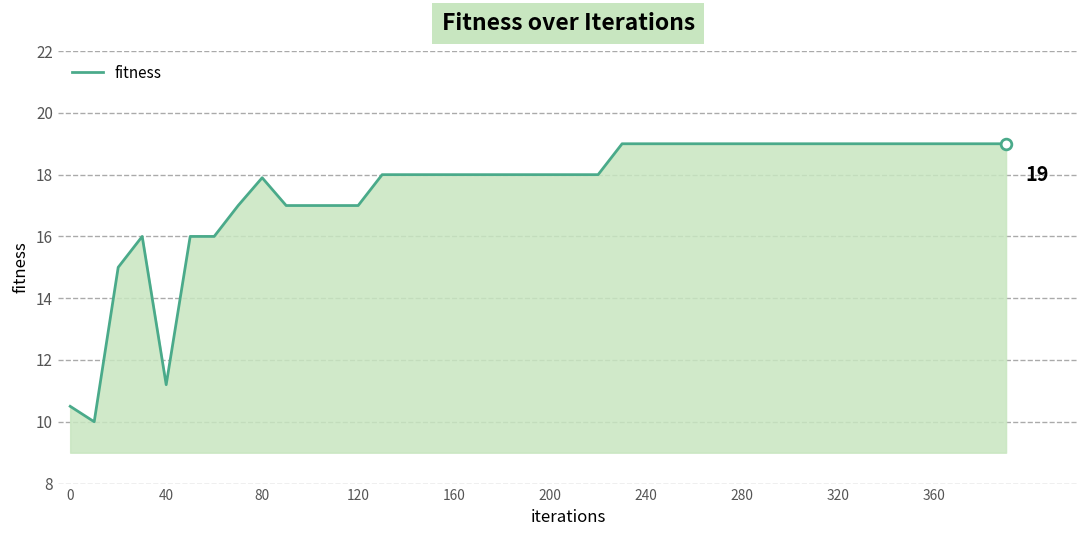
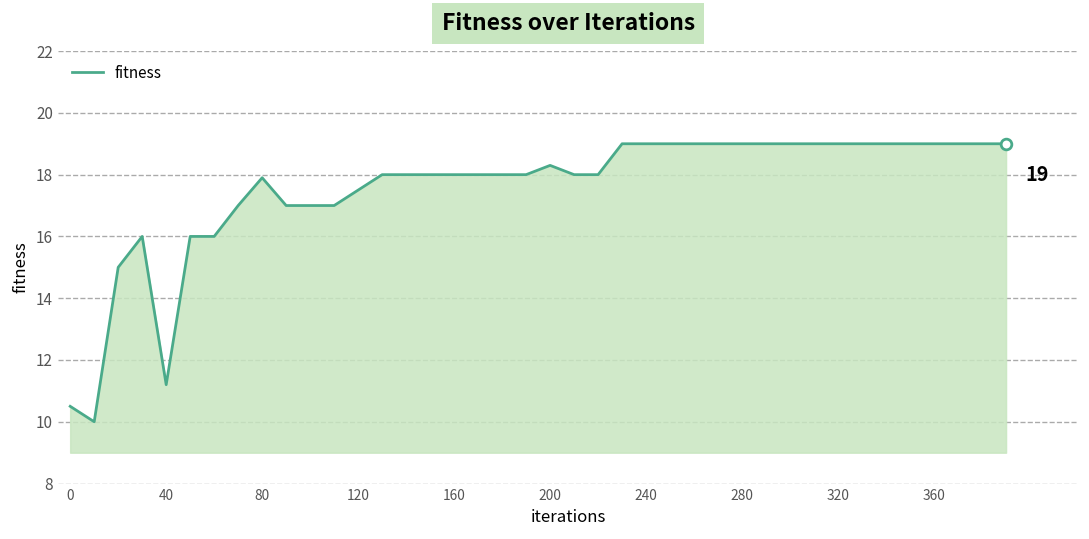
fitness, 120: 17.0 -> 17.5
fitness, 200: 18.0 -> 18.3
